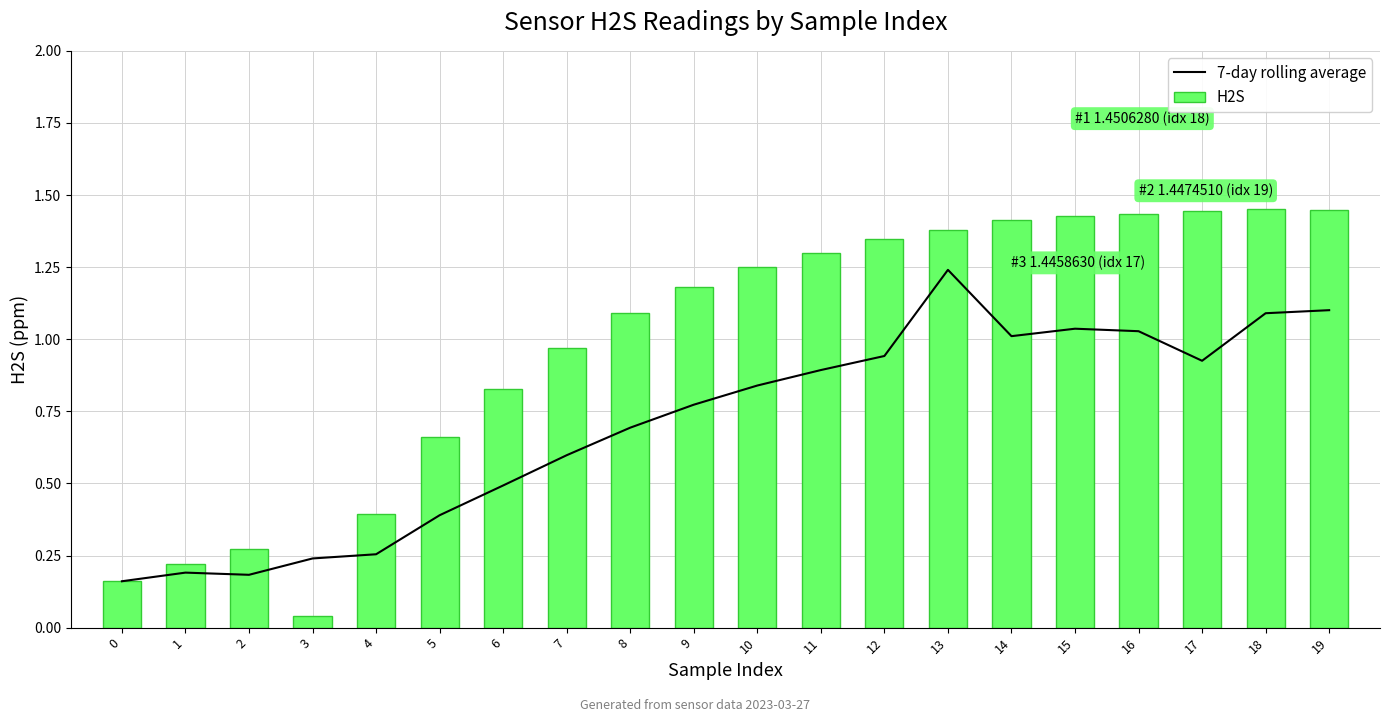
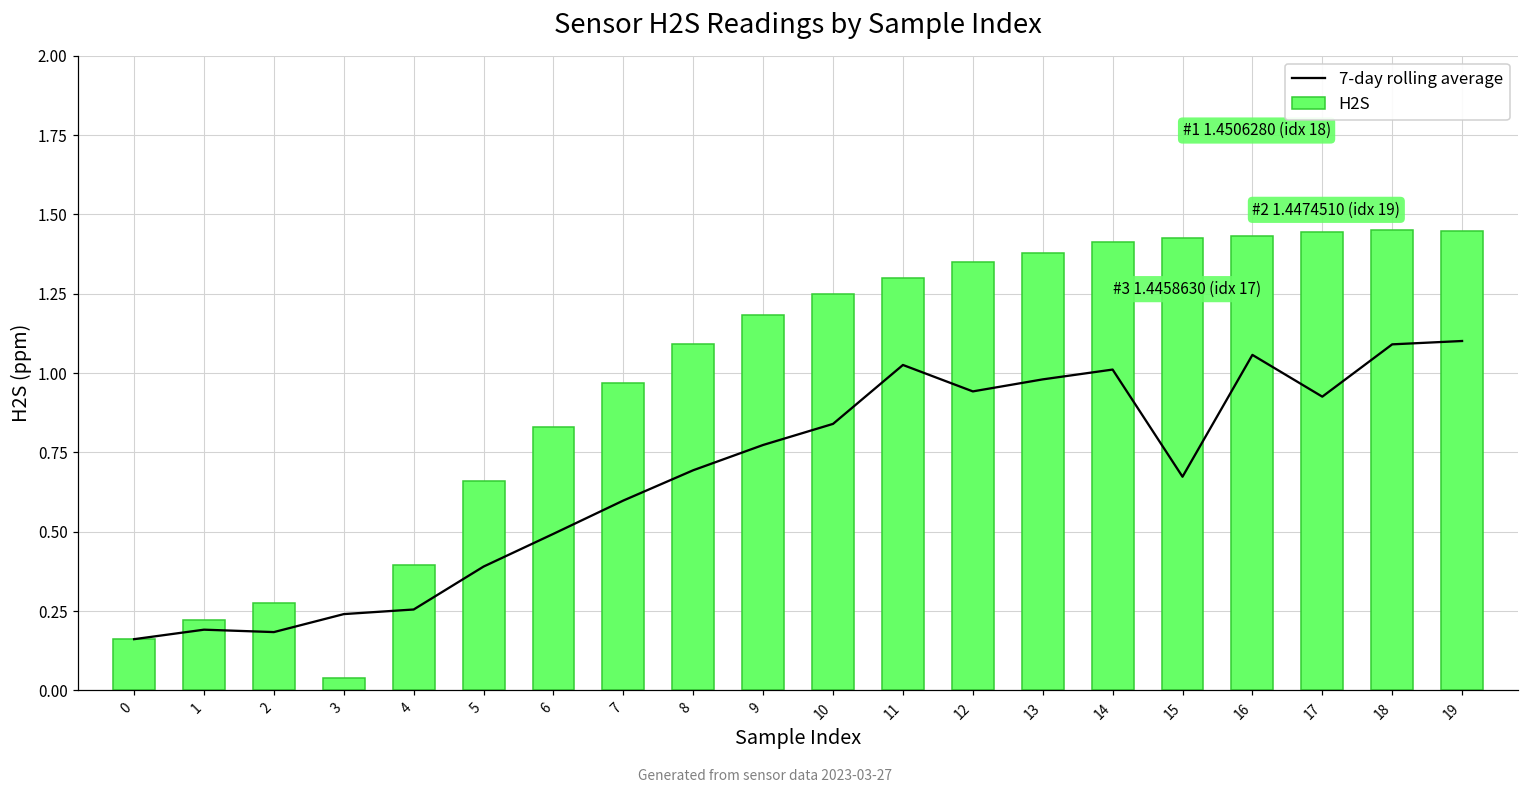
7-day rolling average, 11: 0.89 -> 1.03
7-day rolling average, 13: 1.24 -> 0.98
7-day rolling average, 15: 1.04 -> 0.67
7-day rolling average, 16: 1.03 -> 1.06
